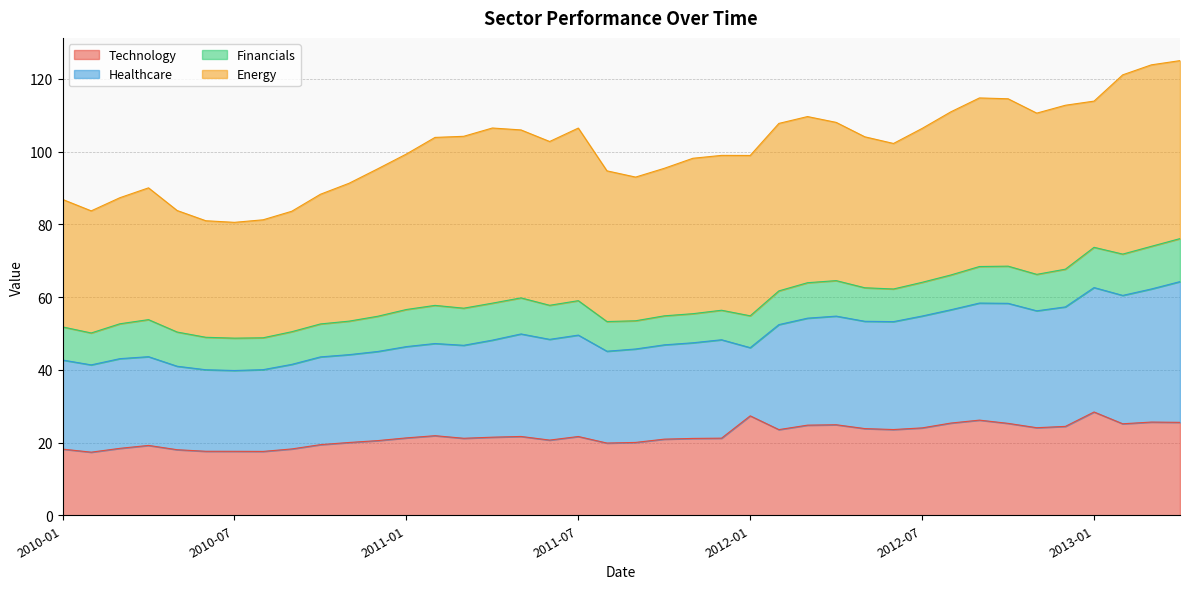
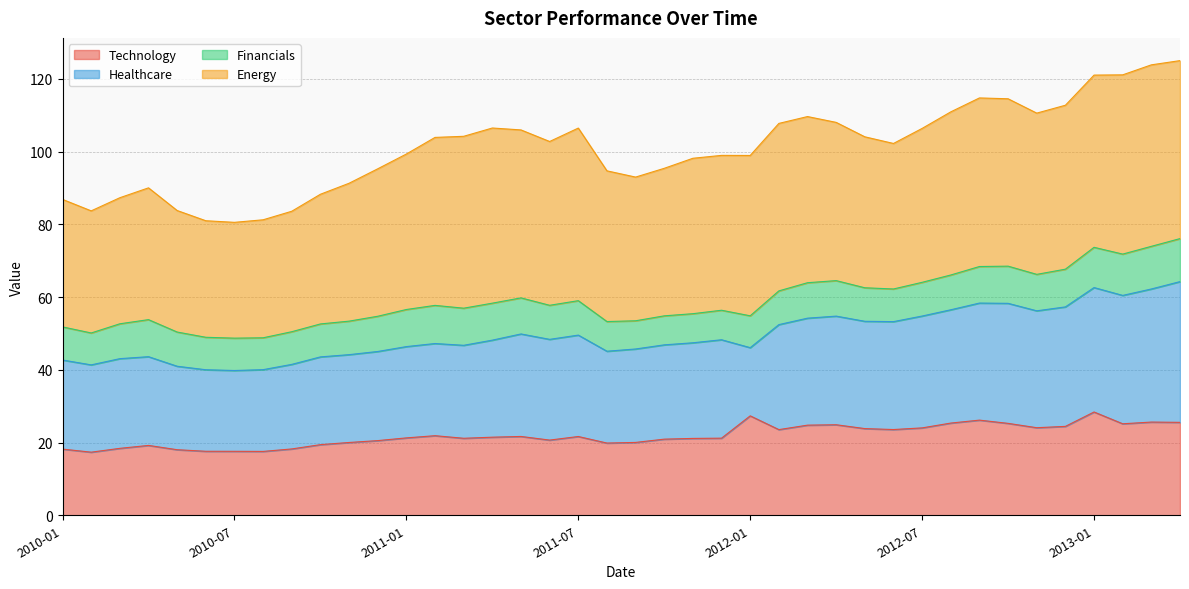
Energy, 2013-01: 40 -> 47
